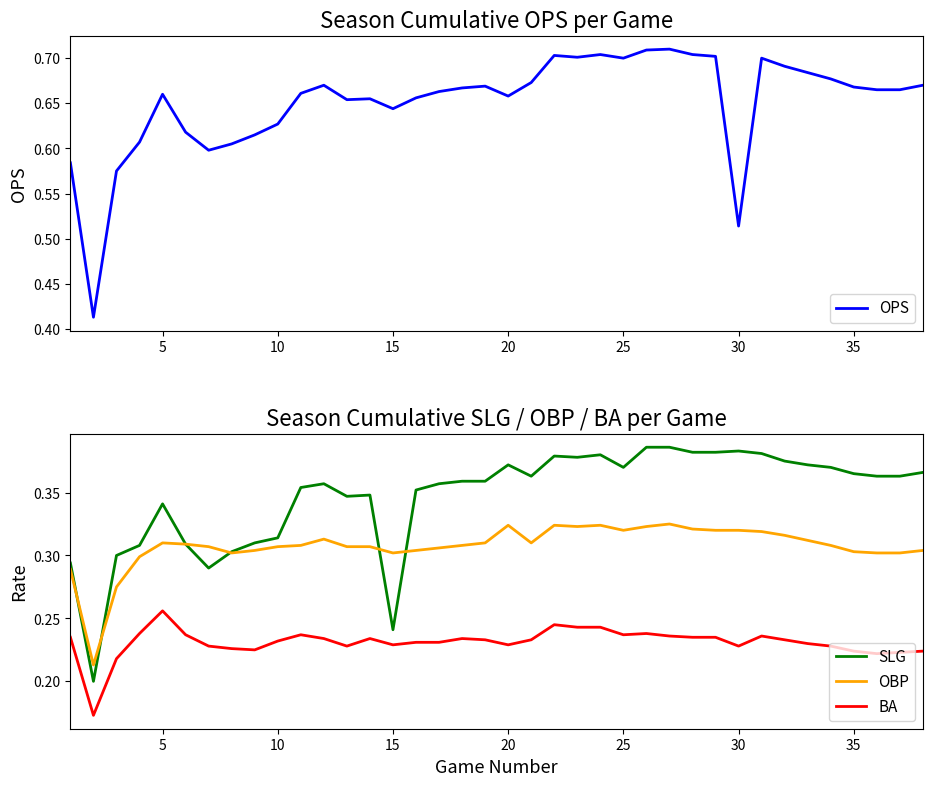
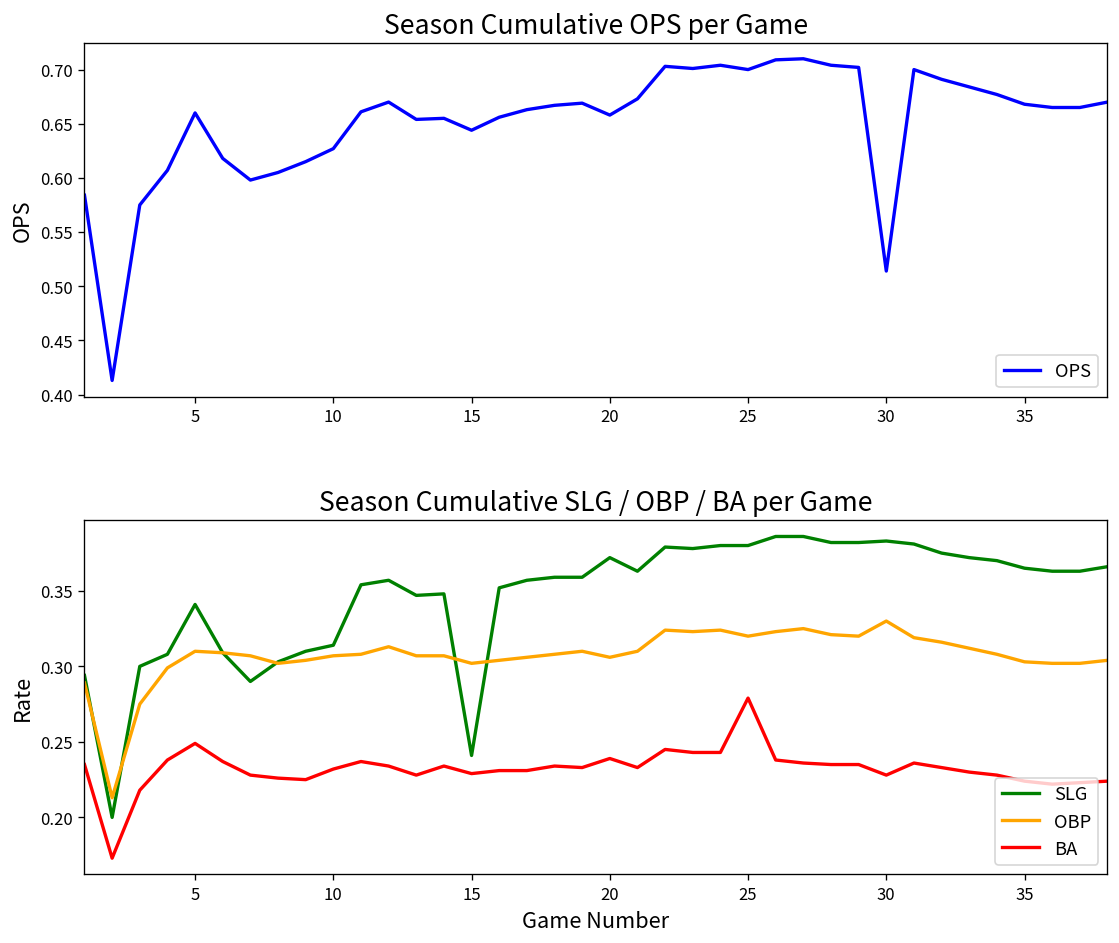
Season Cumulative SLG / OBP / BA per Game, BA, 5: 0.256 -> 0.249
Season Cumulative SLG / OBP / BA per Game, OBP, 20: 0.324 -> 0.306
Season Cumulative SLG / OBP / BA per Game, BA, 20: 0.229 -> 0.239
Season Cumulative SLG / OBP / BA per Game, SLG, 25: 0.37 -> 0.38
Season Cumulative SLG / OBP / BA per Game, BA, 25: 0.237 -> 0.279
Season Cumulative SLG / OBP / BA per Game, OBP, 30: 0.32 -> 0.33
